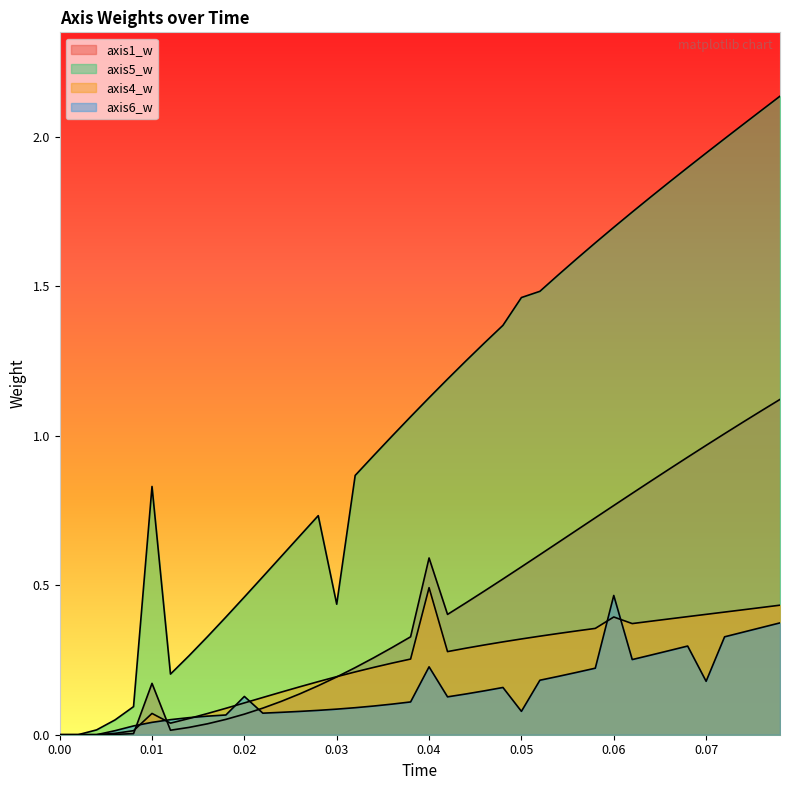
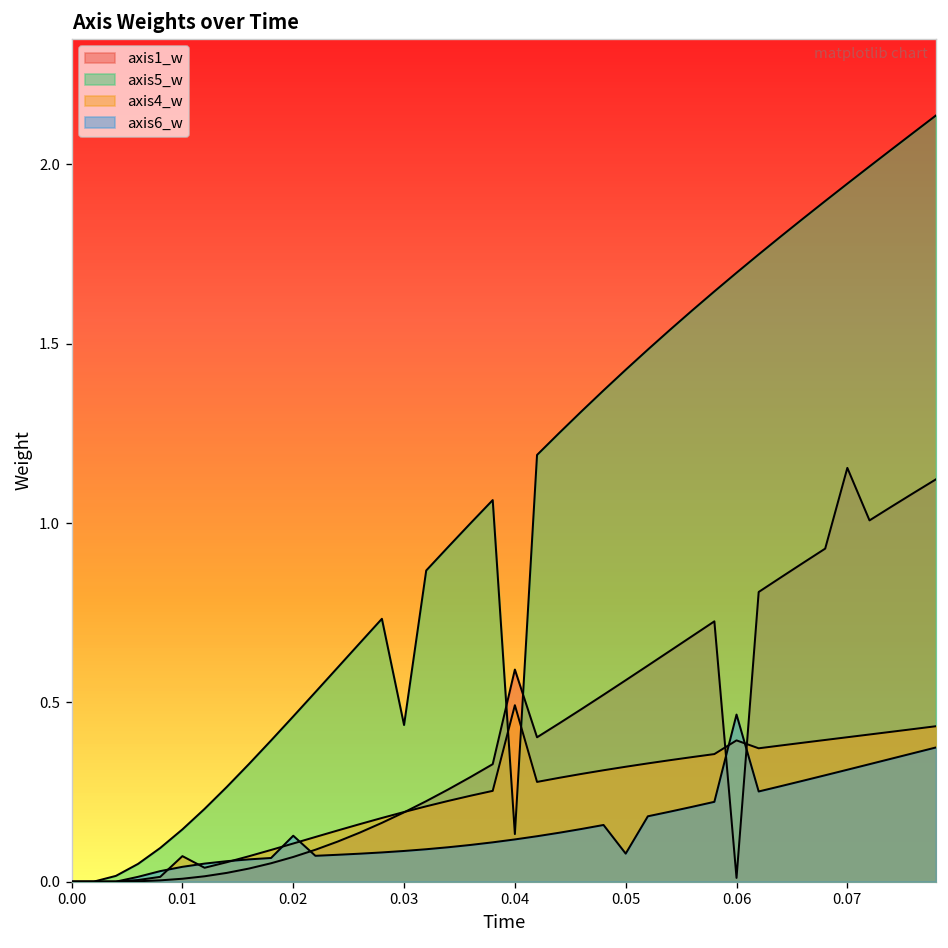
axis1_w, 0.01: 0.17 -> 0.01
axis5_w, 0.01: 0.83 -> 0.15
axis5_w, 0.04: 1.13 -> 0.13
axis6_w, 0.04: 0.23 -> 0.12
axis5_w, 0.05: 1.46 -> 1.43
axis1_w, 0.06: 0.77 -> 0.01
axis1_w, 0.07: 0.97 -> 1.15
axis6_w, 0.07: 0.18 -> 0.31
